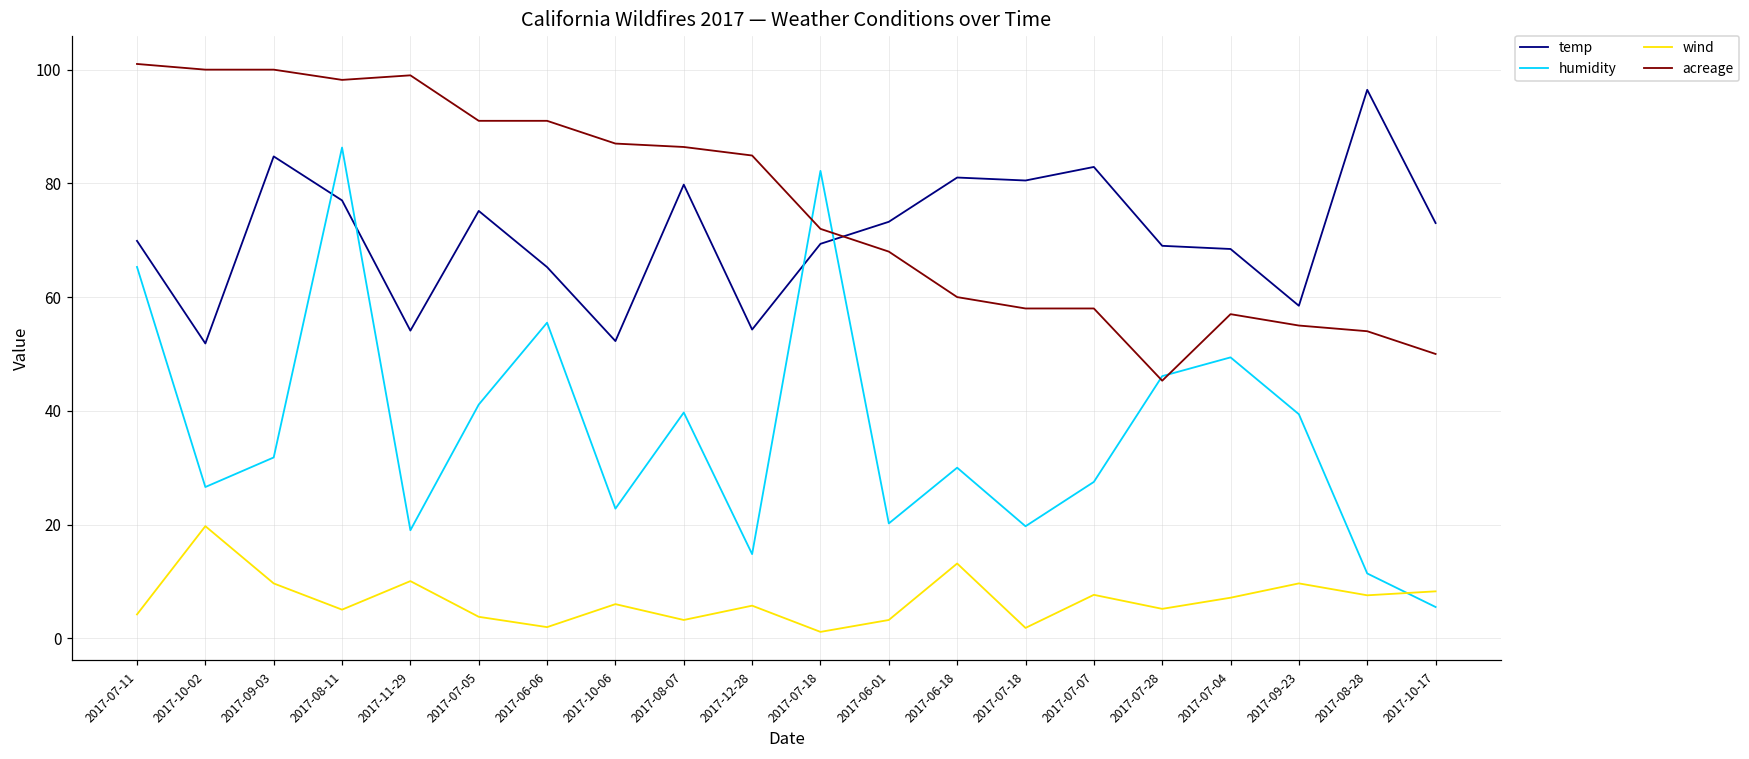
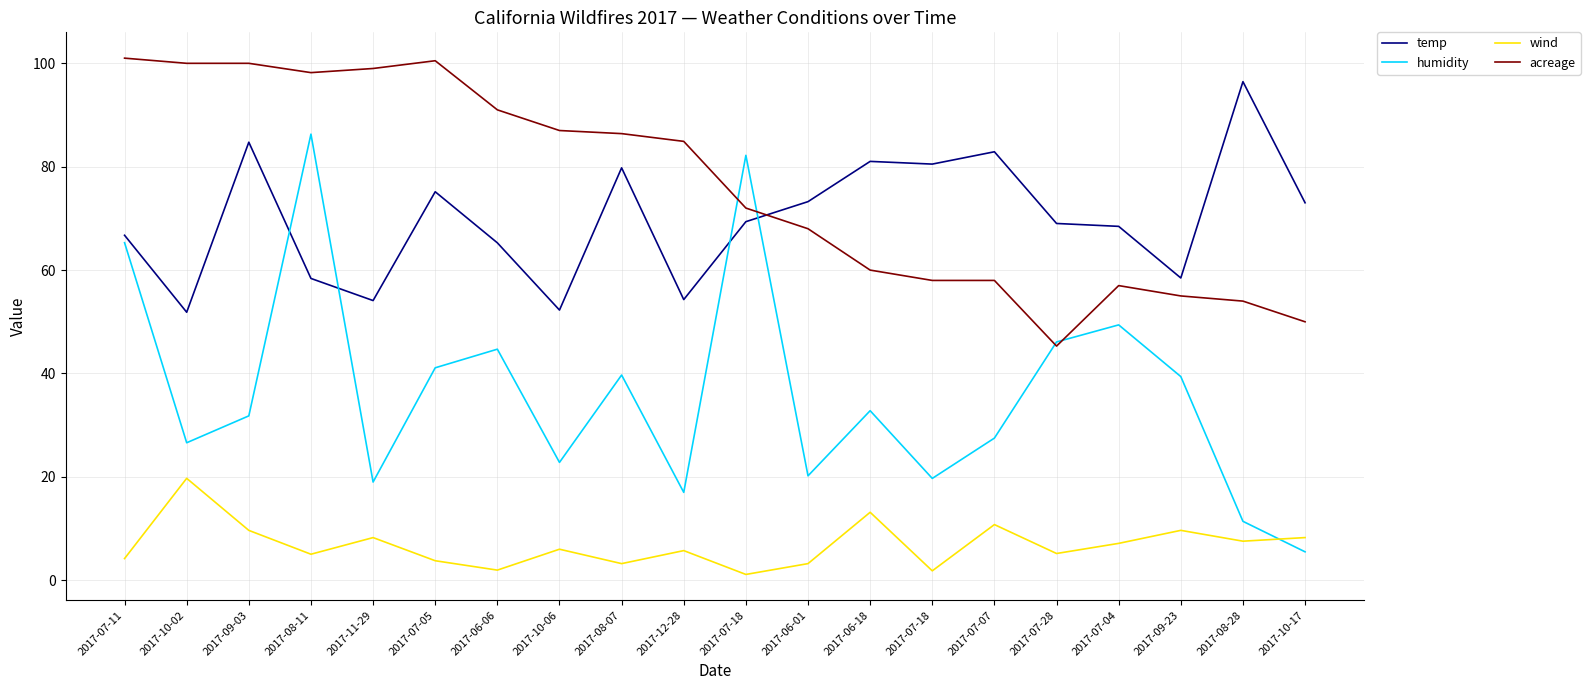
temp, 2017-07-11: 70 -> 67
temp, 2017-08-11: 77 -> 58
wind, 2017-11-29: 10 -> 8
acreage, 2017-07-05: 91 -> 101
humidity, 2017-06-06: 56 -> 45
humidity, 2017-12-28: 15 -> 17
humidity, 2017-06-18: 30 -> 33
wind, 2017-07-07: 8 -> 11
